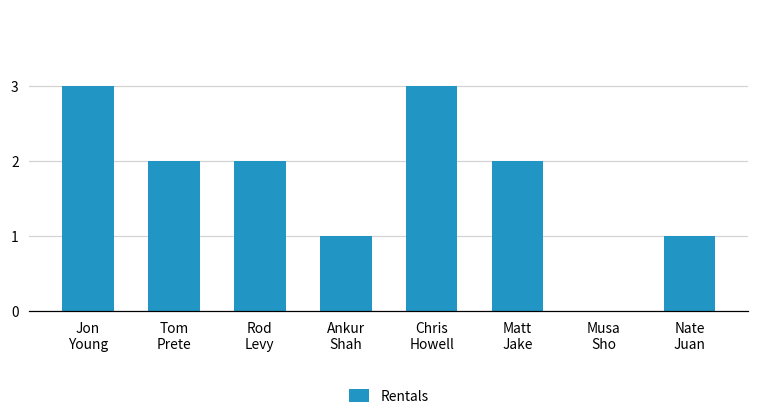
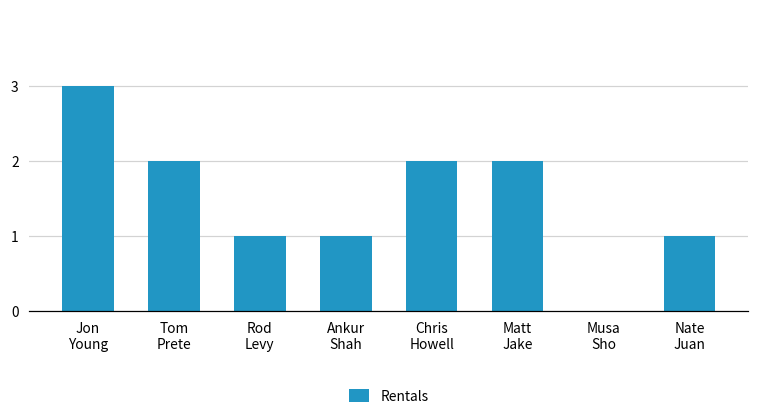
Rod Levy: 2 -> 1
Chris Howell: 3 -> 2
